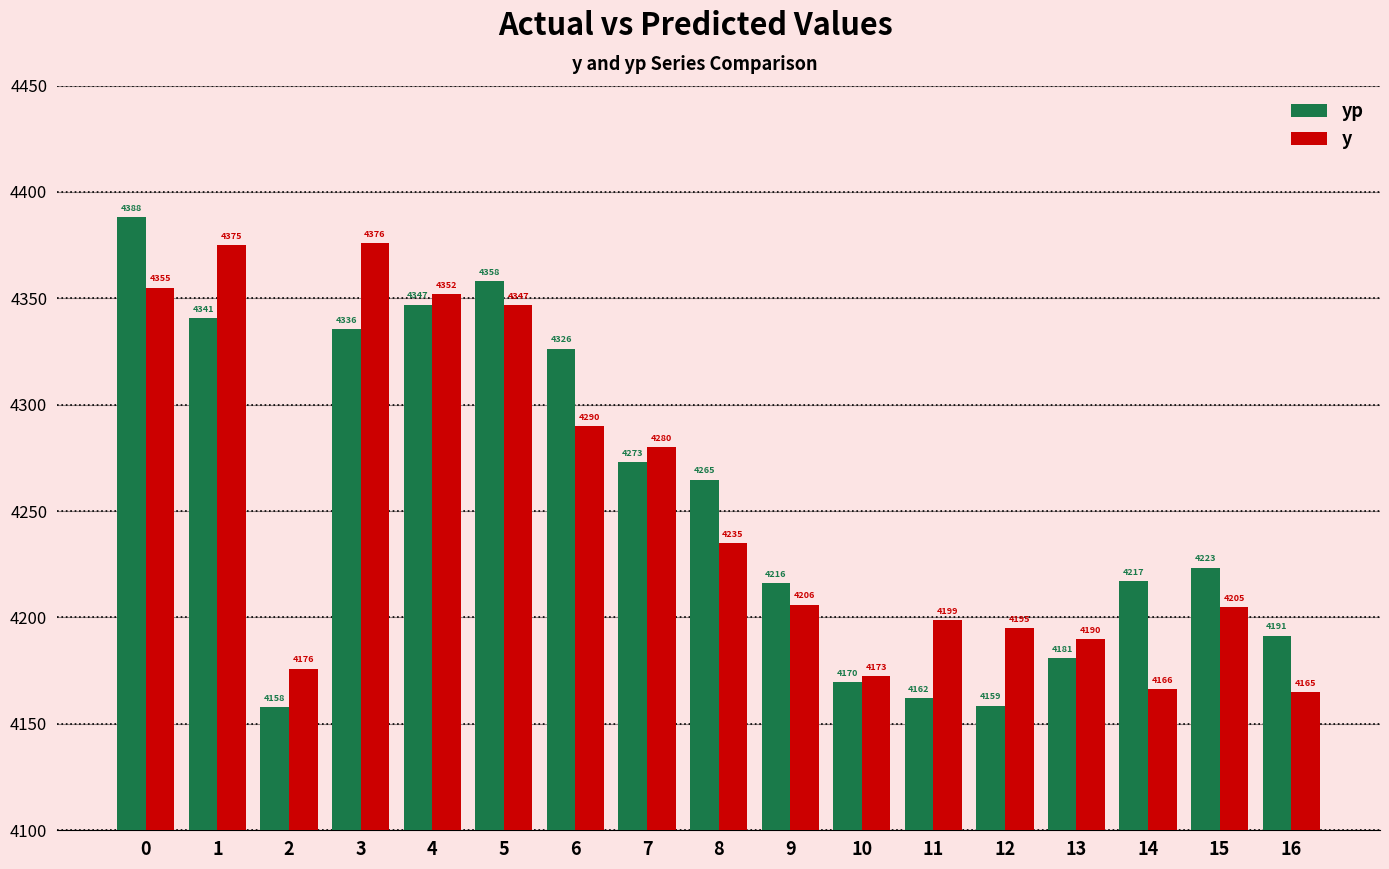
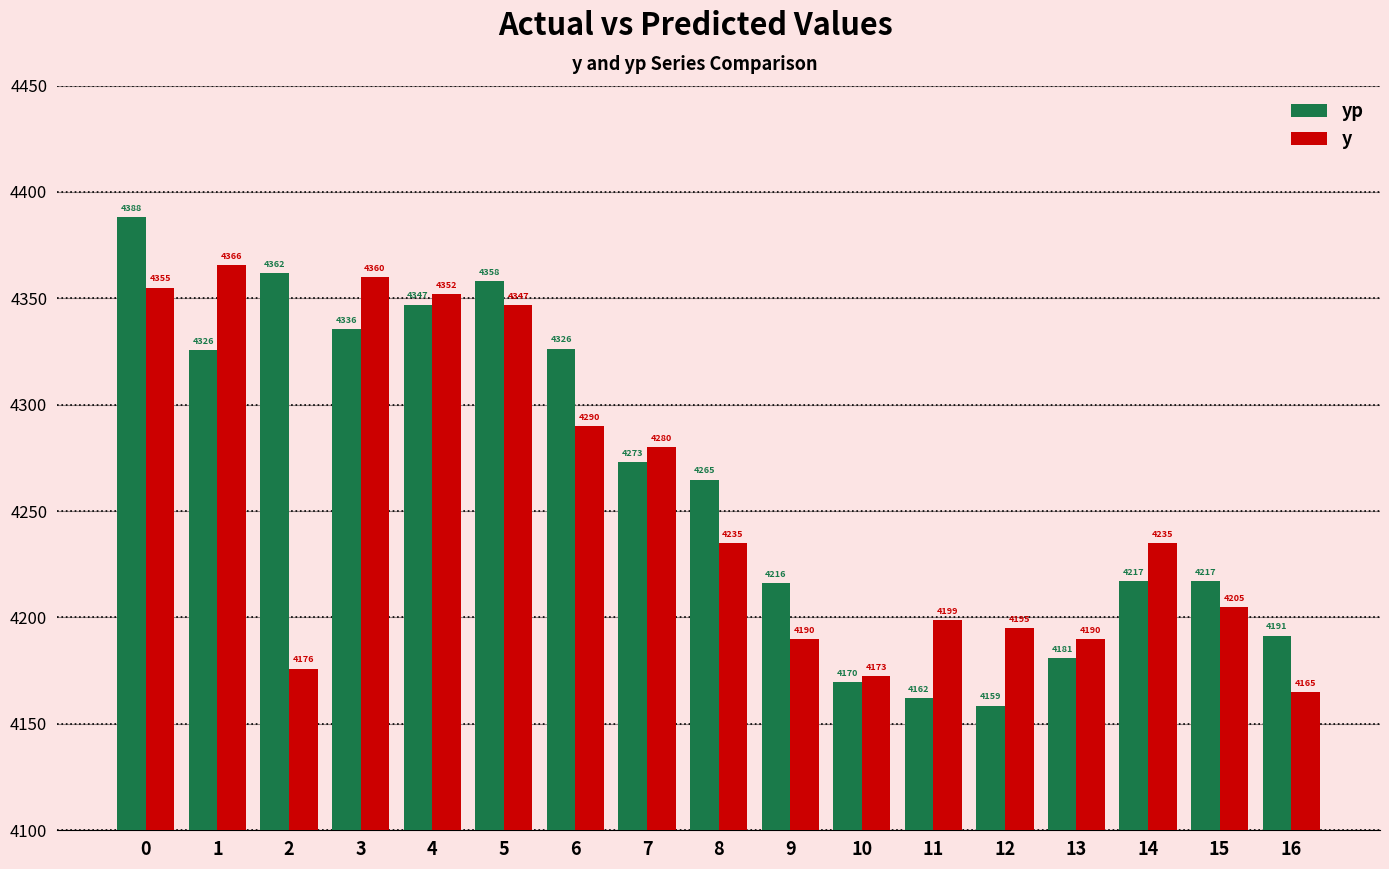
yp, 1: 4341 -> 4326
y, 1: 4375 -> 4366
yp, 2: 4158 -> 4362
y, 3: 4376 -> 4360
y, 9: 4206 -> 4190
y, 14: 4166 -> 4235
yp, 15: 4223 -> 4217
